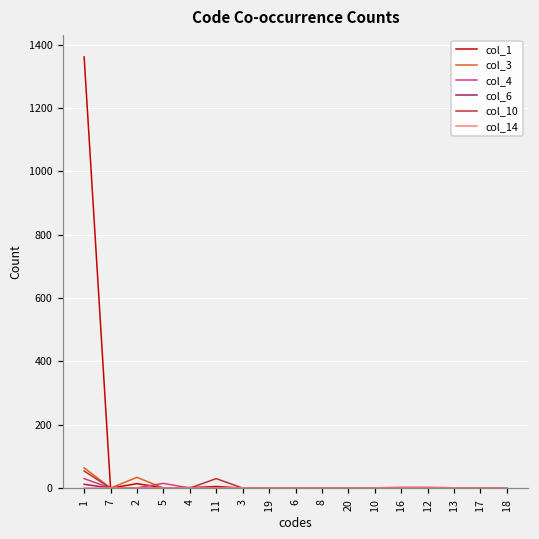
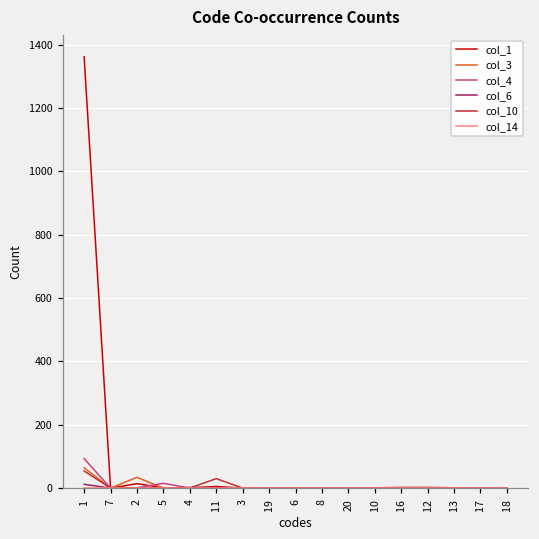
col_4, 1: 30 -> 90
